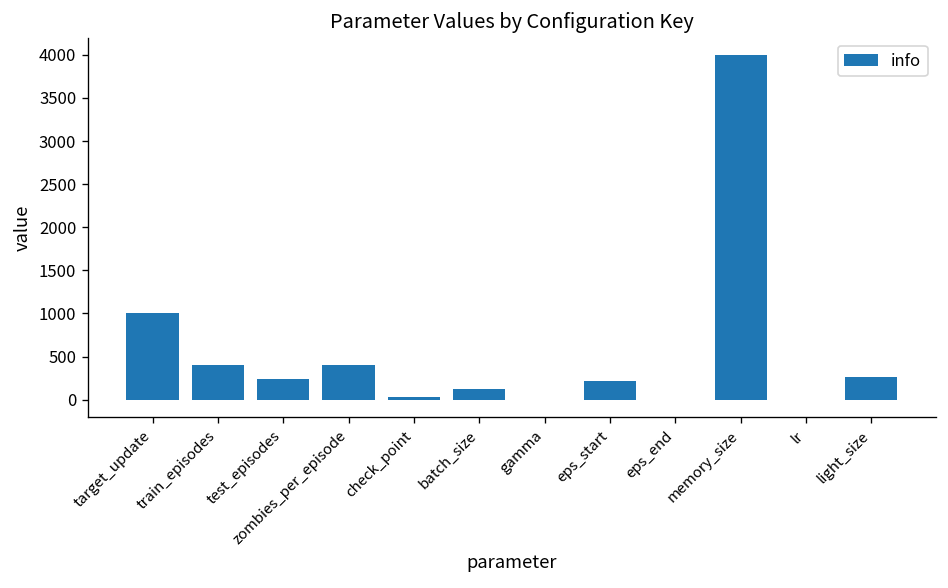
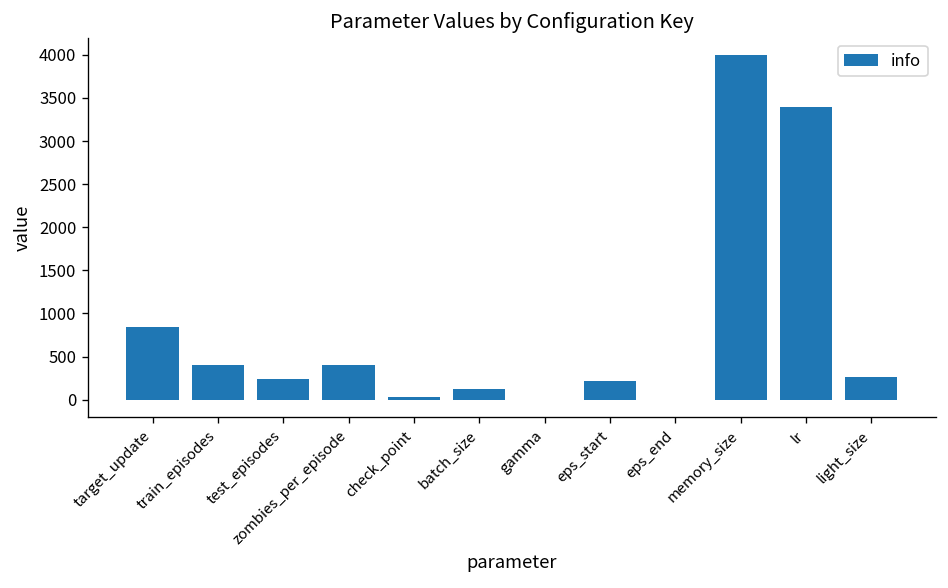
target_update: 1000 -> 800
lr: 0 -> 3400
